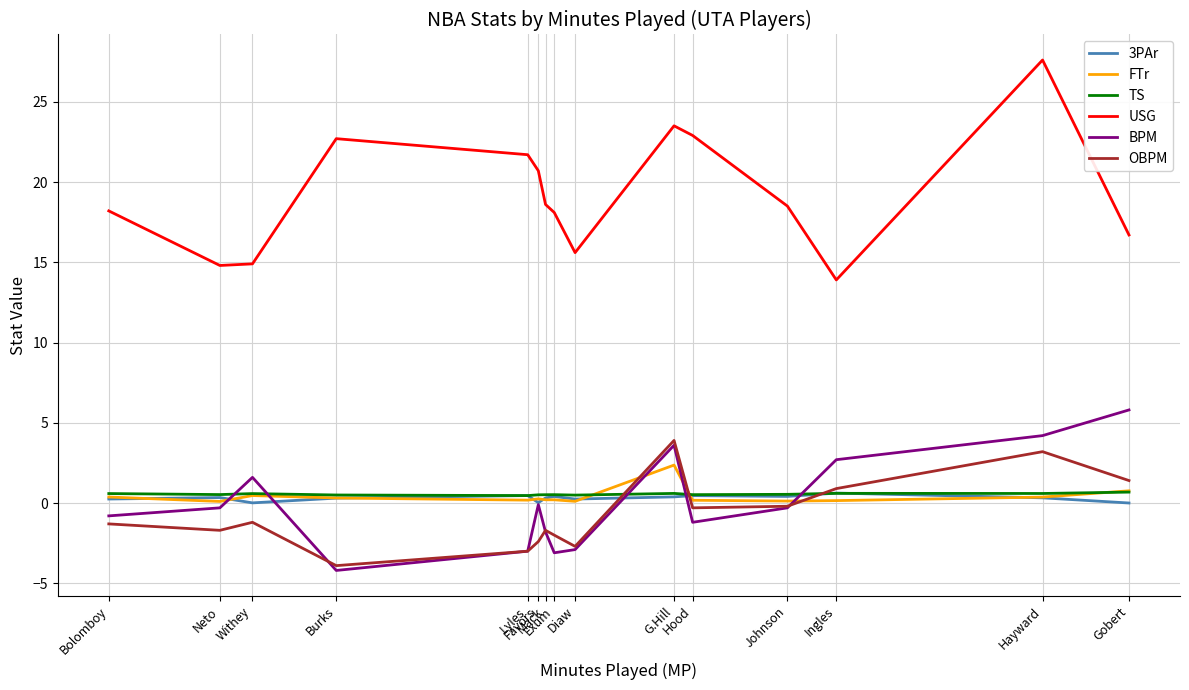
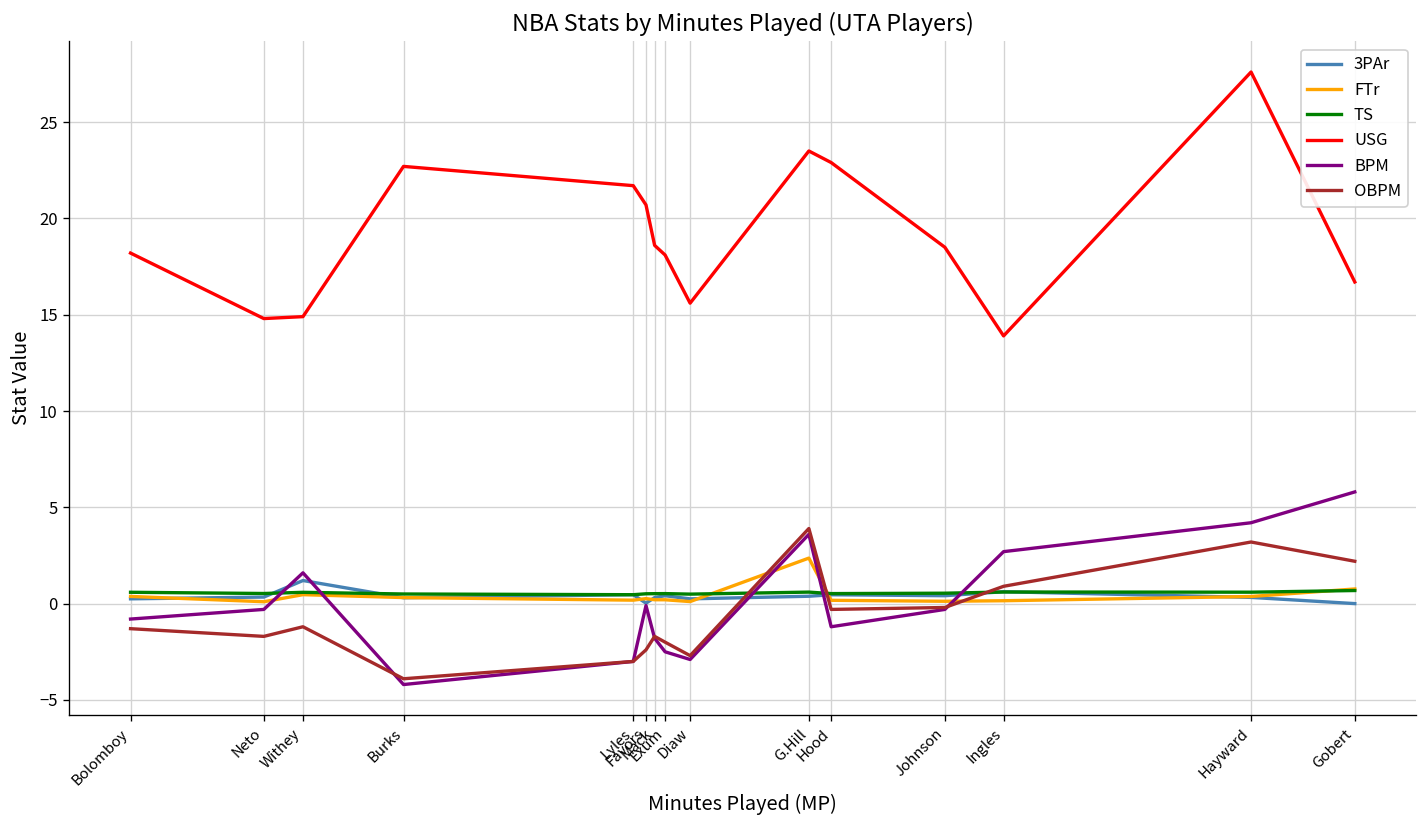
3PAr, Withey: 0.0 -> 1.2
BPM, Exum: -3.1 -> -2.5
OBPM, Gobert: 1.4 -> 2.2
